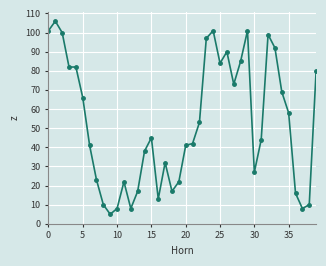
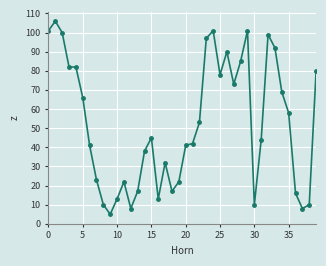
10: 8 -> 13
25: 84 -> 78
30: 27 -> 10
